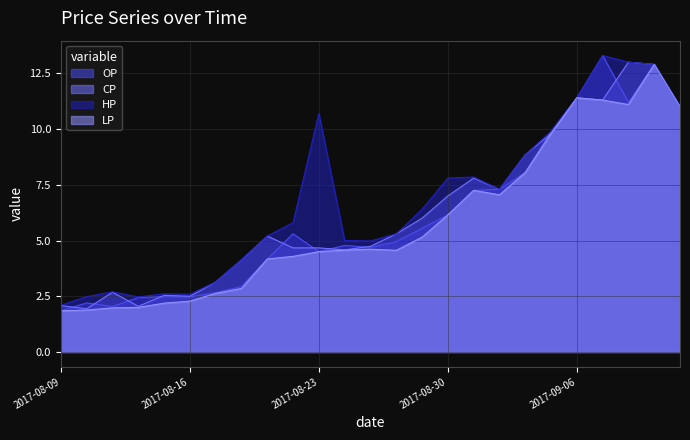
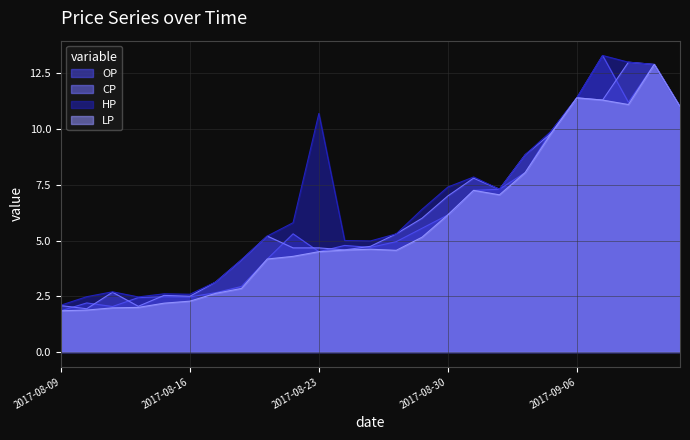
HP, 2017-08-30: 7.8 -> 7.4
